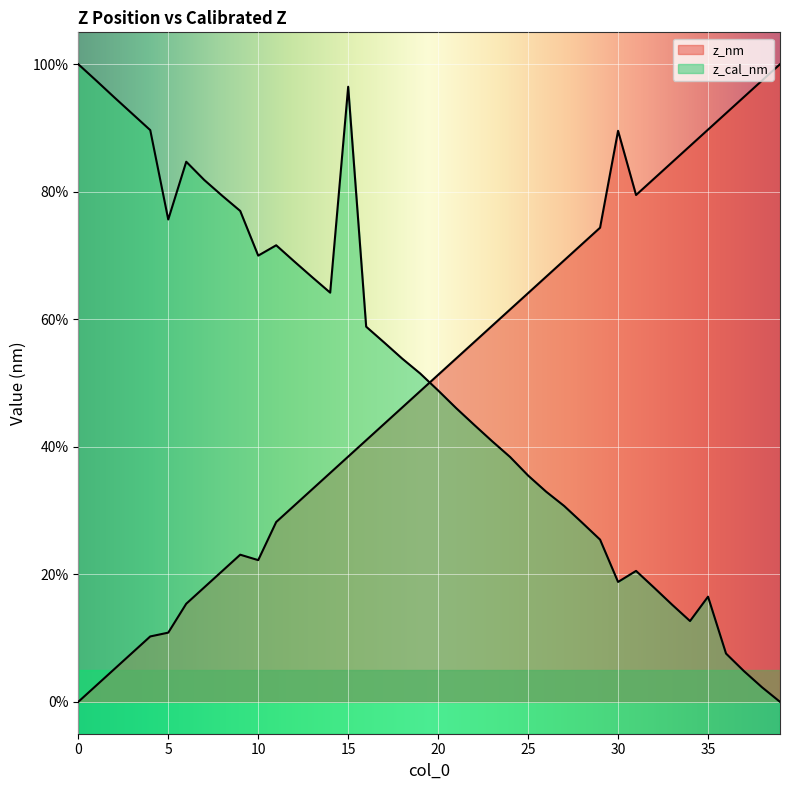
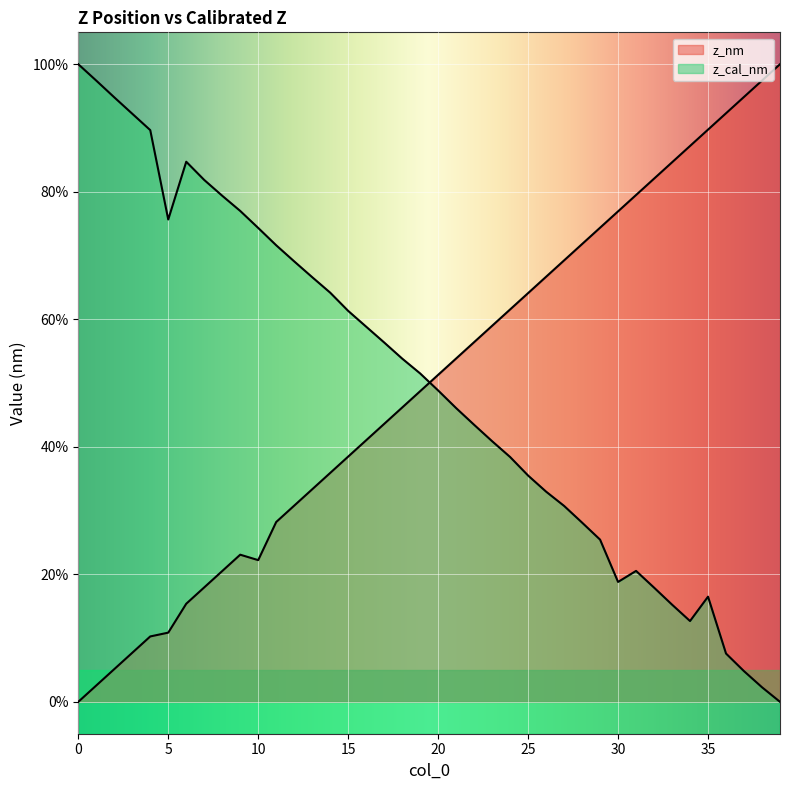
z_cal_nm, 10: 70% -> 74%
z_cal_nm, 15: 96% -> 61%
z_nm, 30: 90% -> 77%
